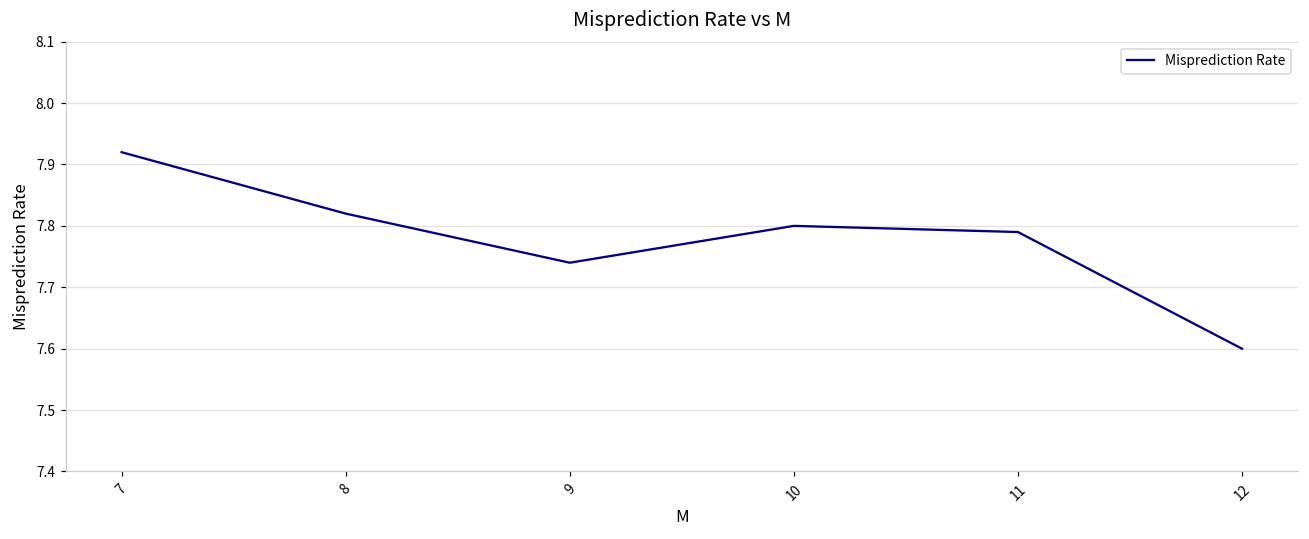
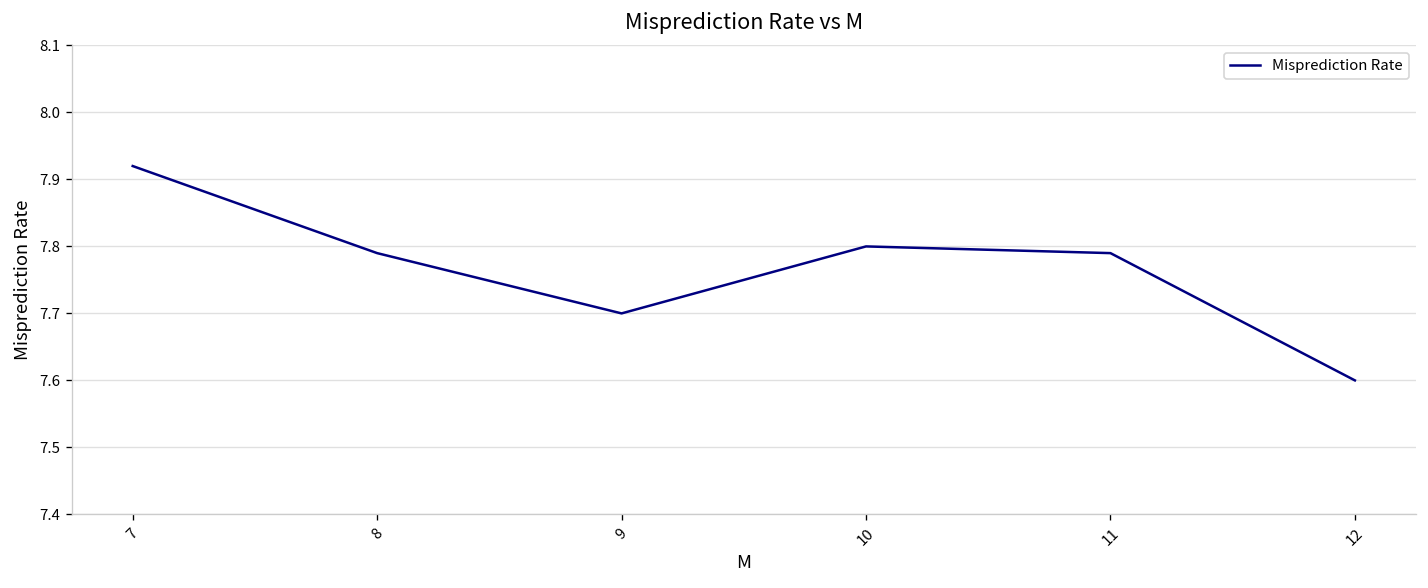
8: 7.82 -> 7.79
9: 7.74 -> 7.70
